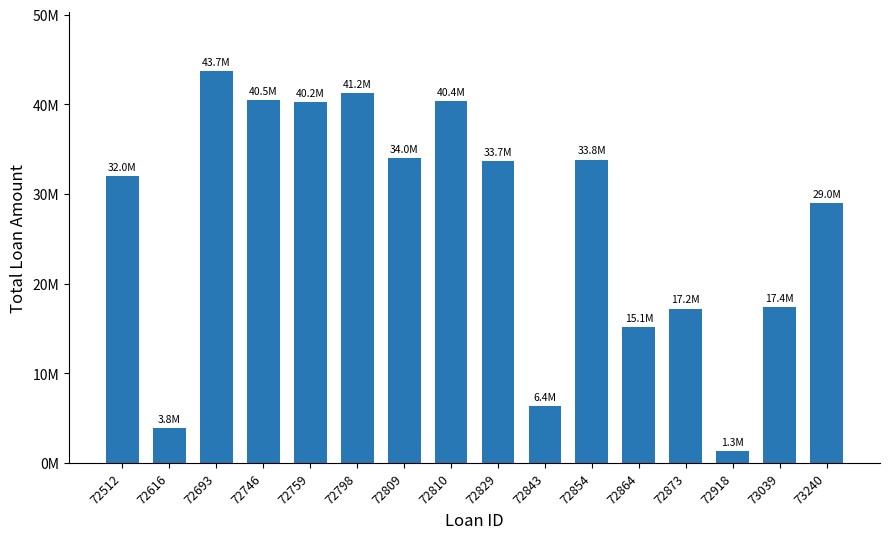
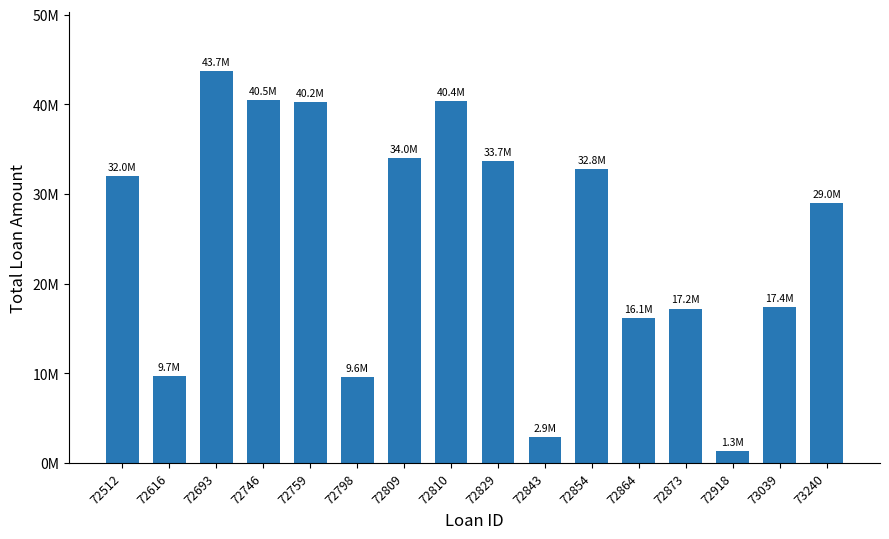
72616: 3.8M -> 9.7M
72798: 41.2M -> 9.6M
72843: 6.4M -> 2.9M
72854: 33.8M -> 32.8M
72864: 15.1M -> 16.1M
